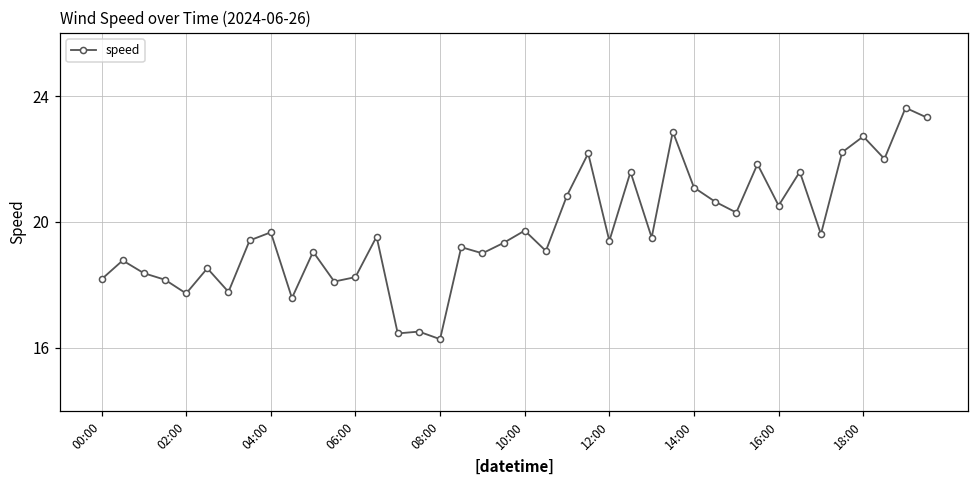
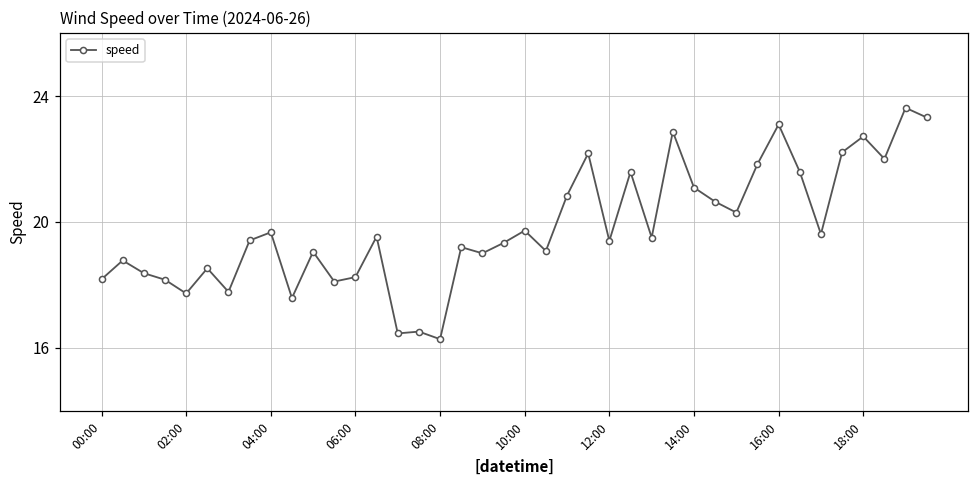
16:00: 20.5 -> 23.1
